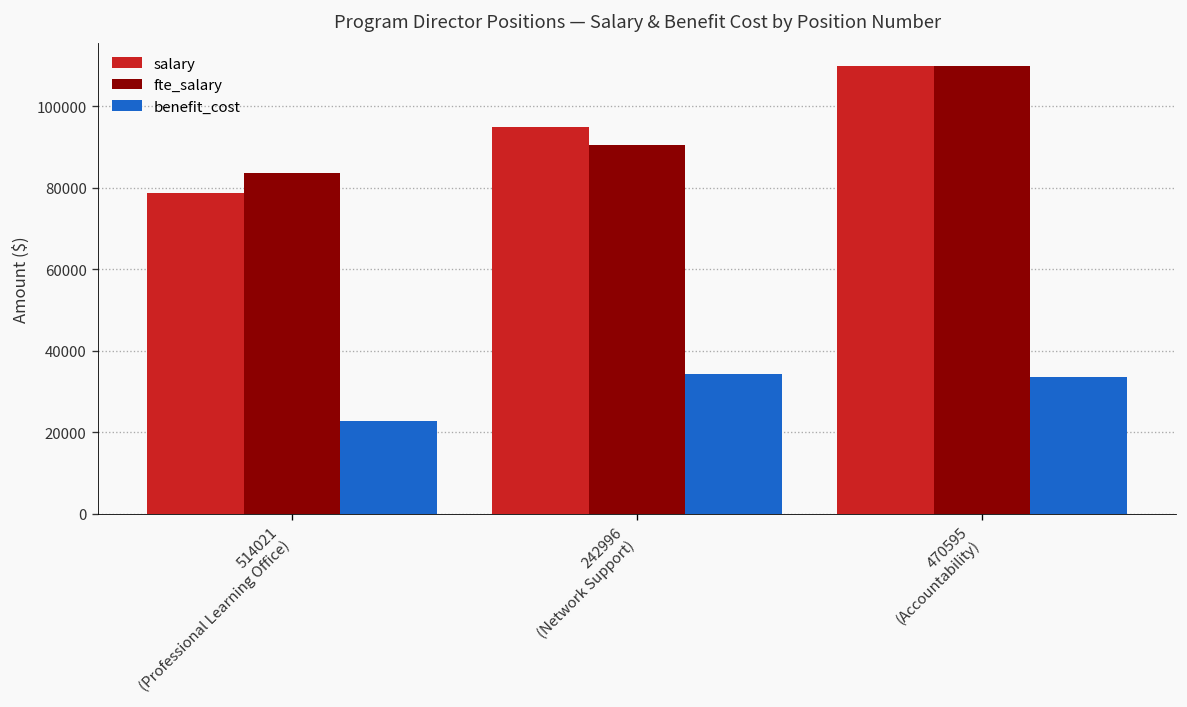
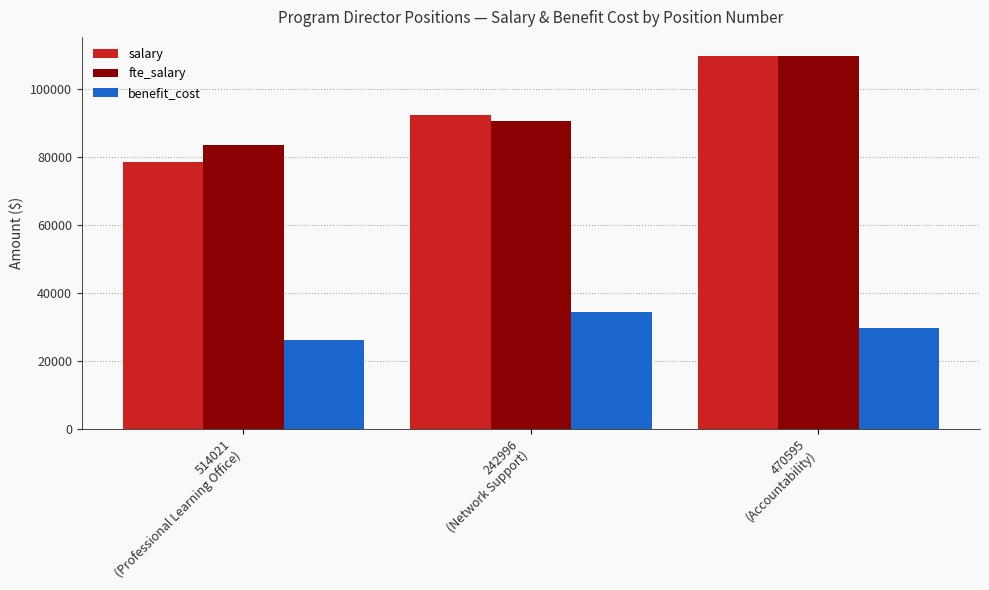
benefit_cost, 514021 (Professional Learning Office): 23000 -> 26000
salary, 242996 (Network Support): 95000 -> 93000
benefit_cost, 470595 (Accountability): 34000 -> 30000
